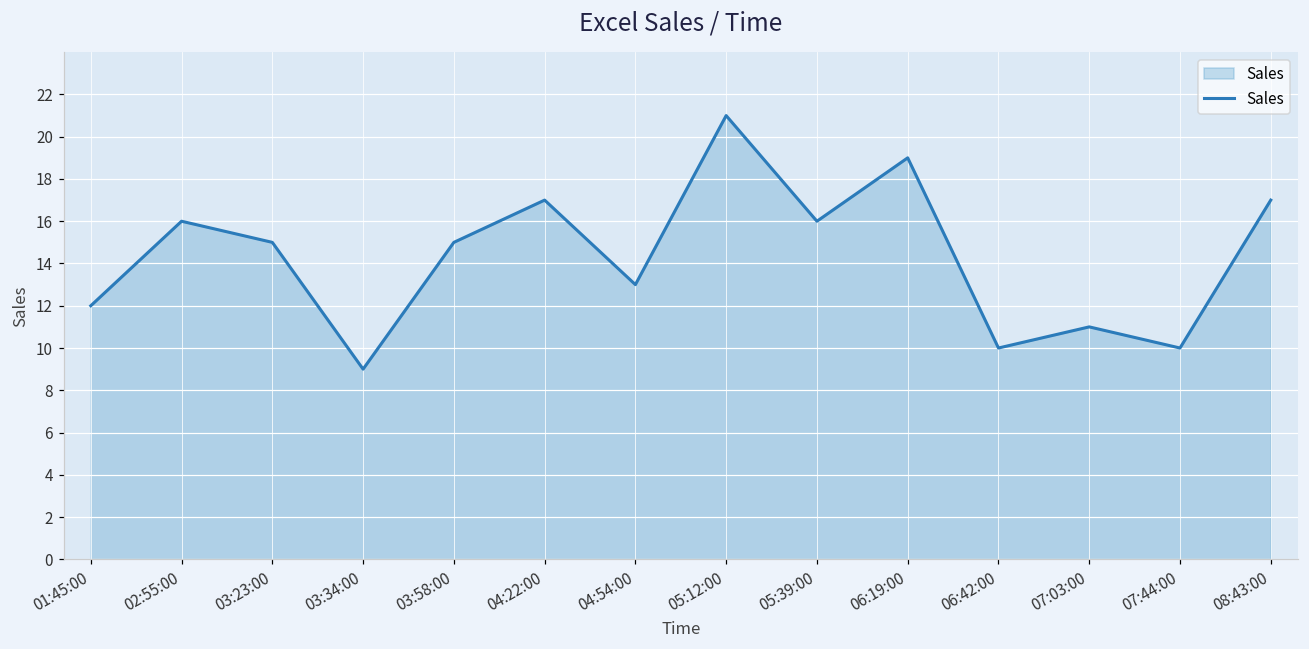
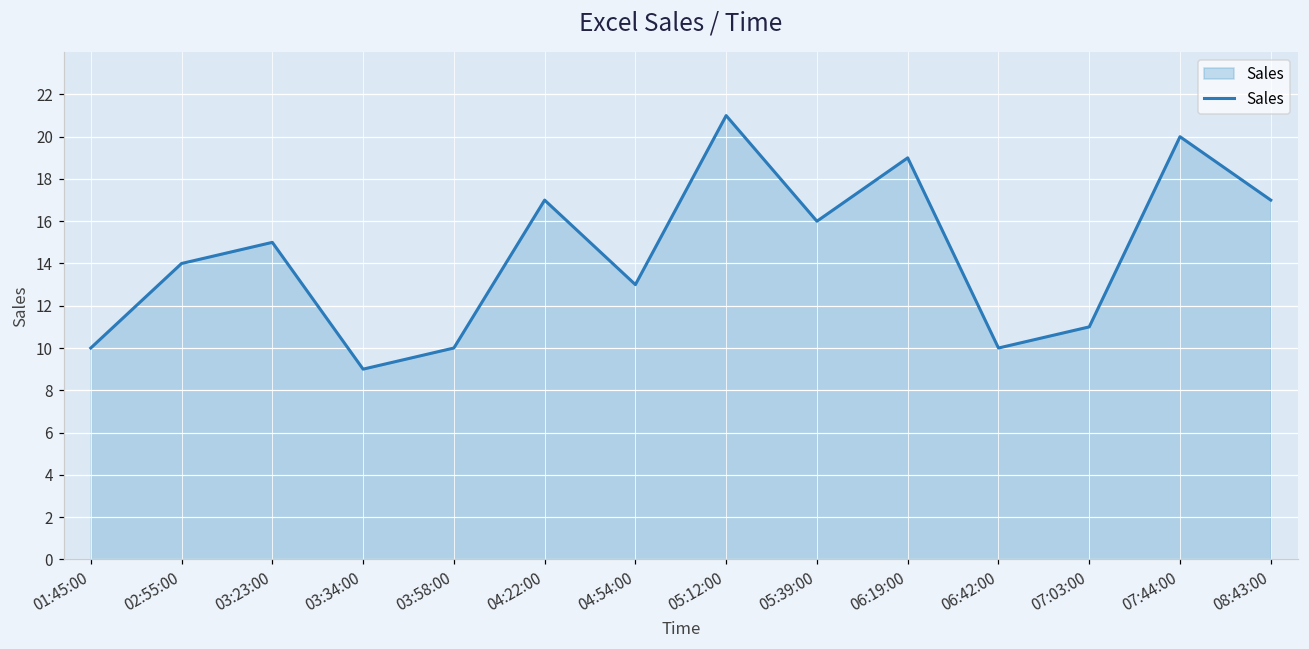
01:45:00: 12 -> 10
02:55:00: 16 -> 14
03:58:00: 15 -> 10
07:44:00: 10 -> 20
